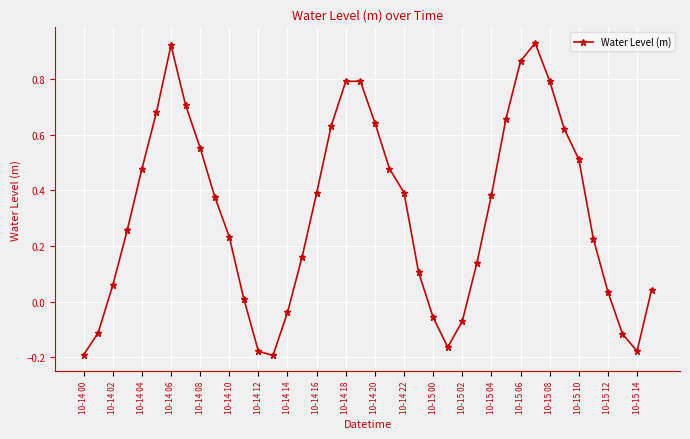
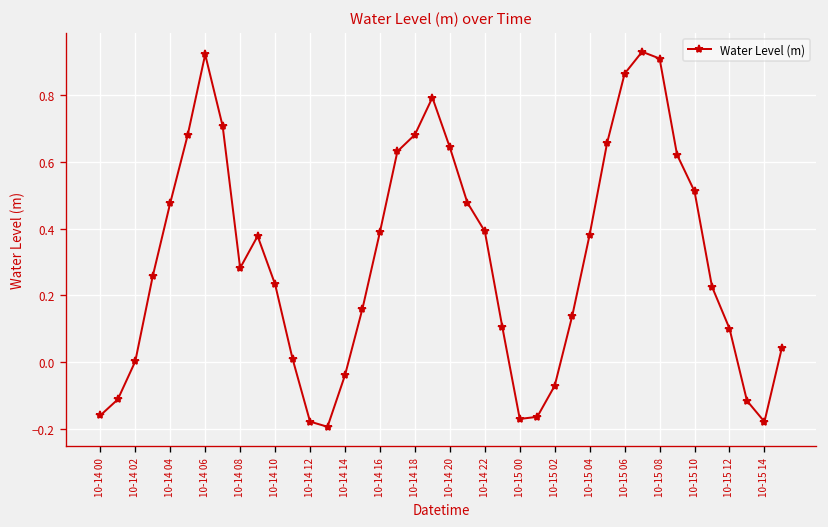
10-14 00: -0.19 -> -0.16
10-14 02: 0.06 -> 0.00
10-14 08: 0.55 -> 0.28
10-14 18: 0.79 -> 0.68
10-15 00: -0.06 -> -0.17
10-15 08: 0.79 -> 0.91
10-15 12: 0.03 -> 0.10
